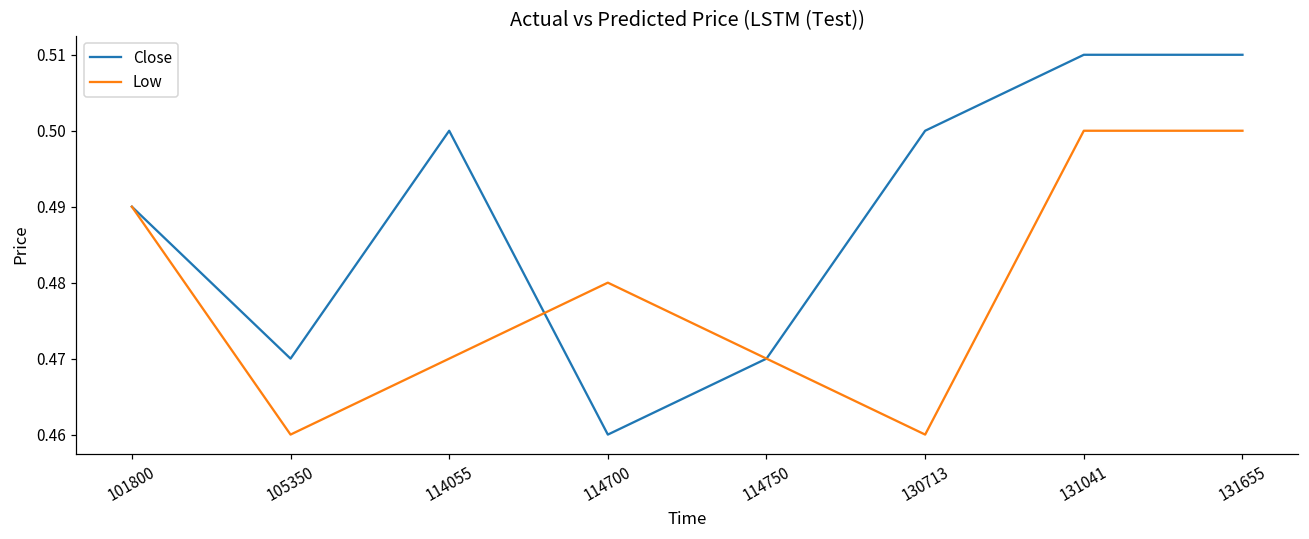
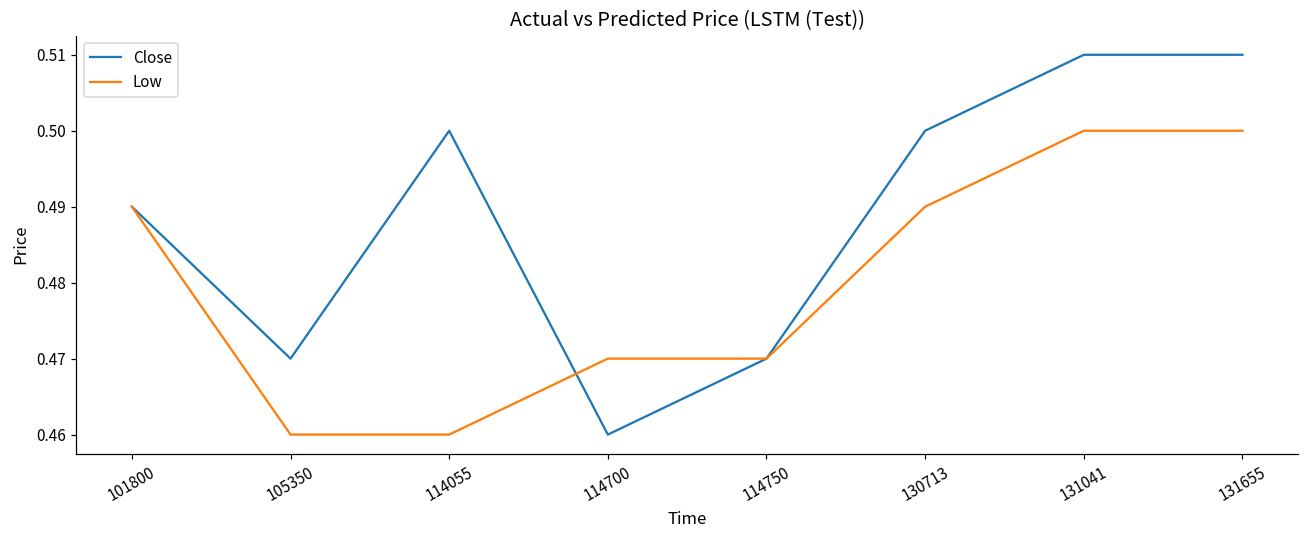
Low, 114055: 0.47 -> 0.46
Low, 114700: 0.48 -> 0.47
Low, 130713: 0.46 -> 0.49
